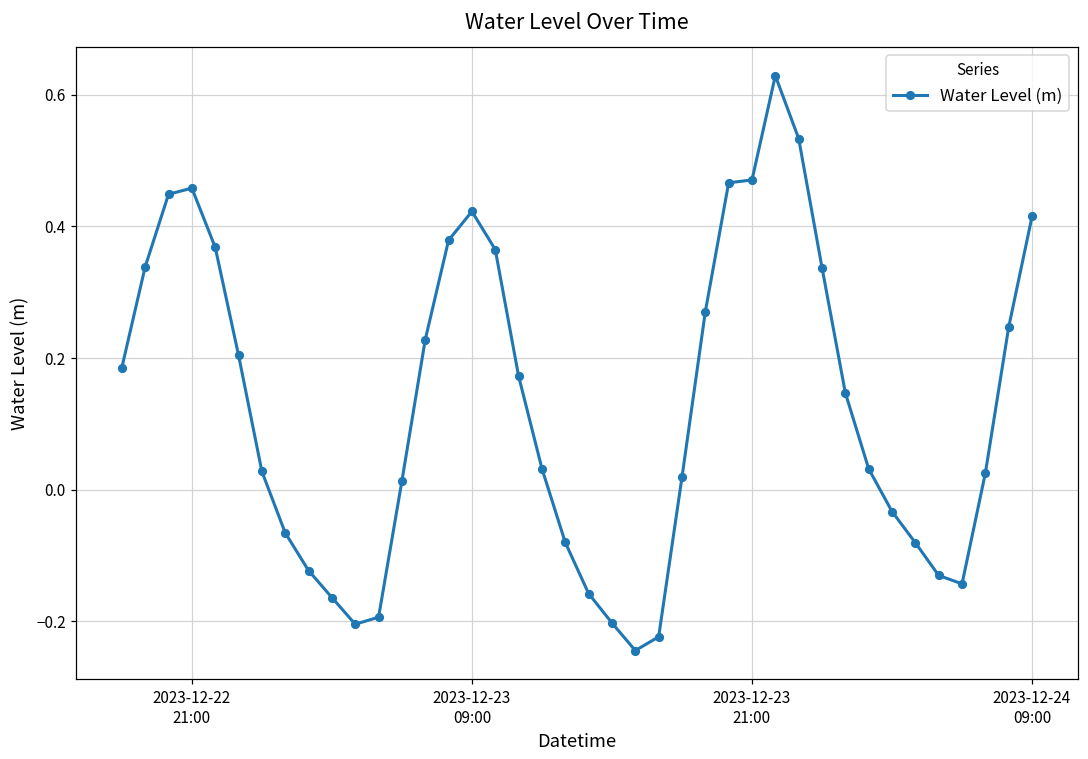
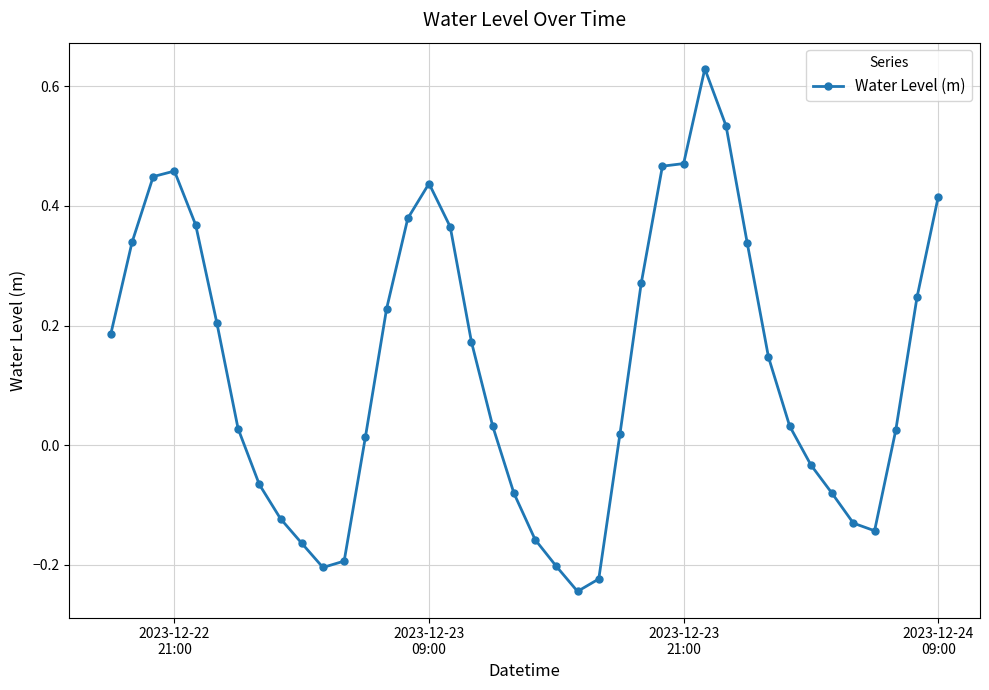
2023-12-23 09:00: 0.42 -> 0.44
